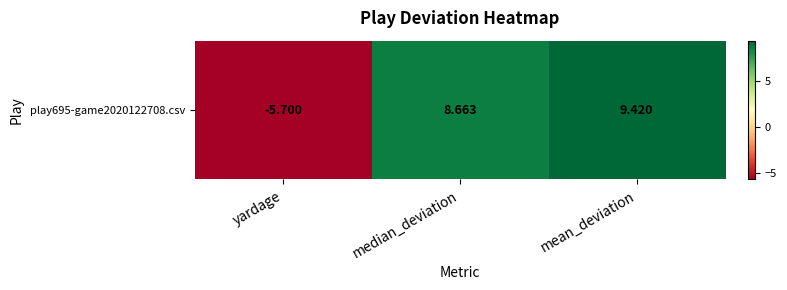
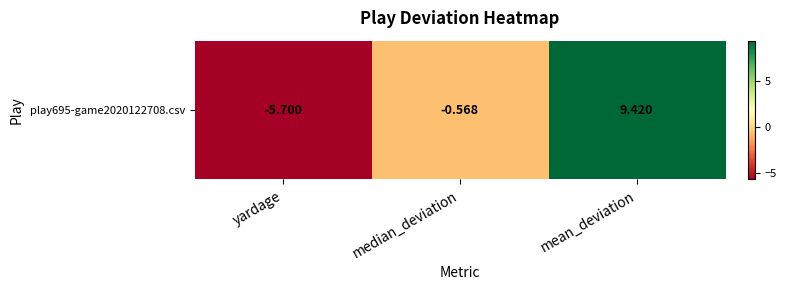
play695-game2020122708.csv, median_deviation: 8.663 -> -0.568
